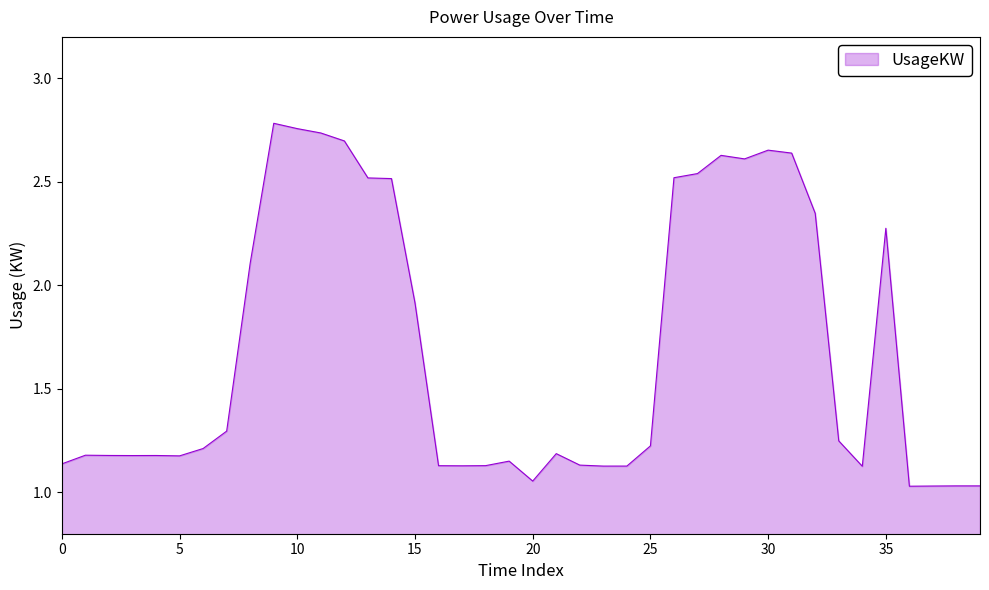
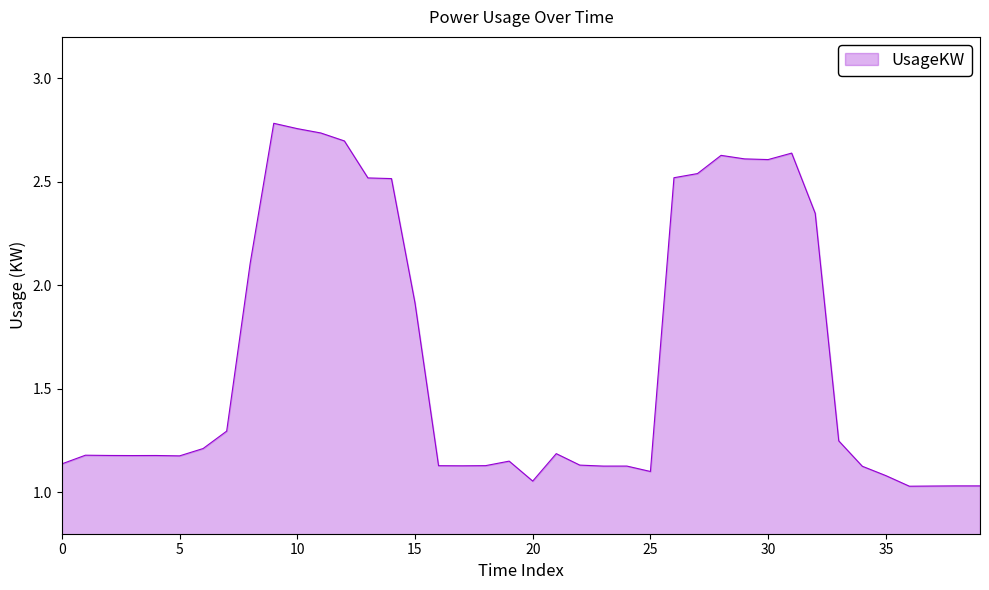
25: 1.22 -> 1.10
30: 2.65 -> 2.61
35: 2.28 -> 1.08
